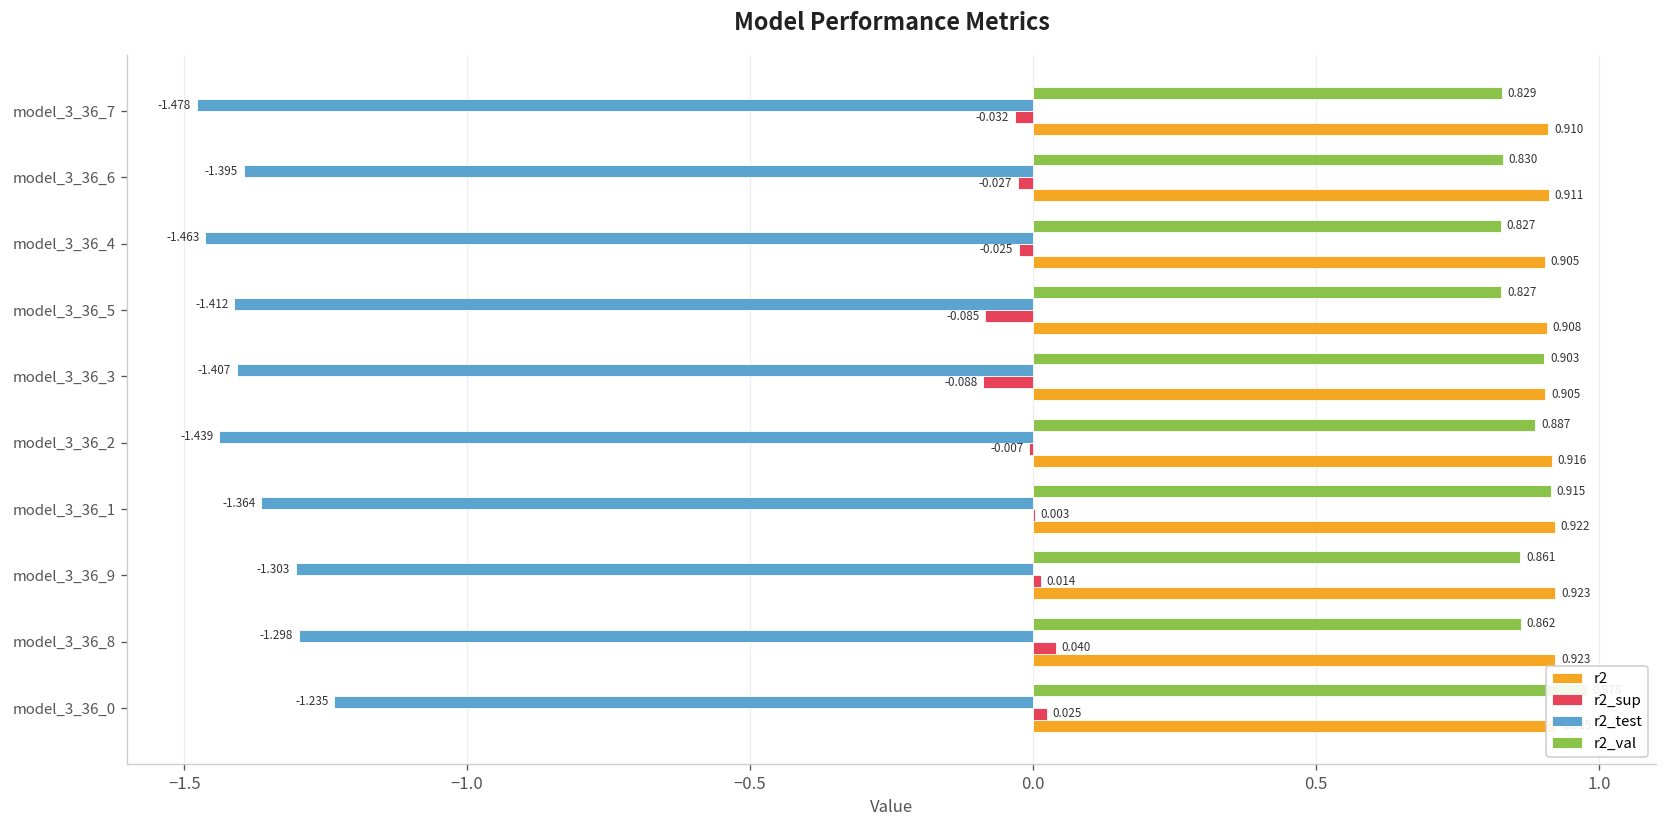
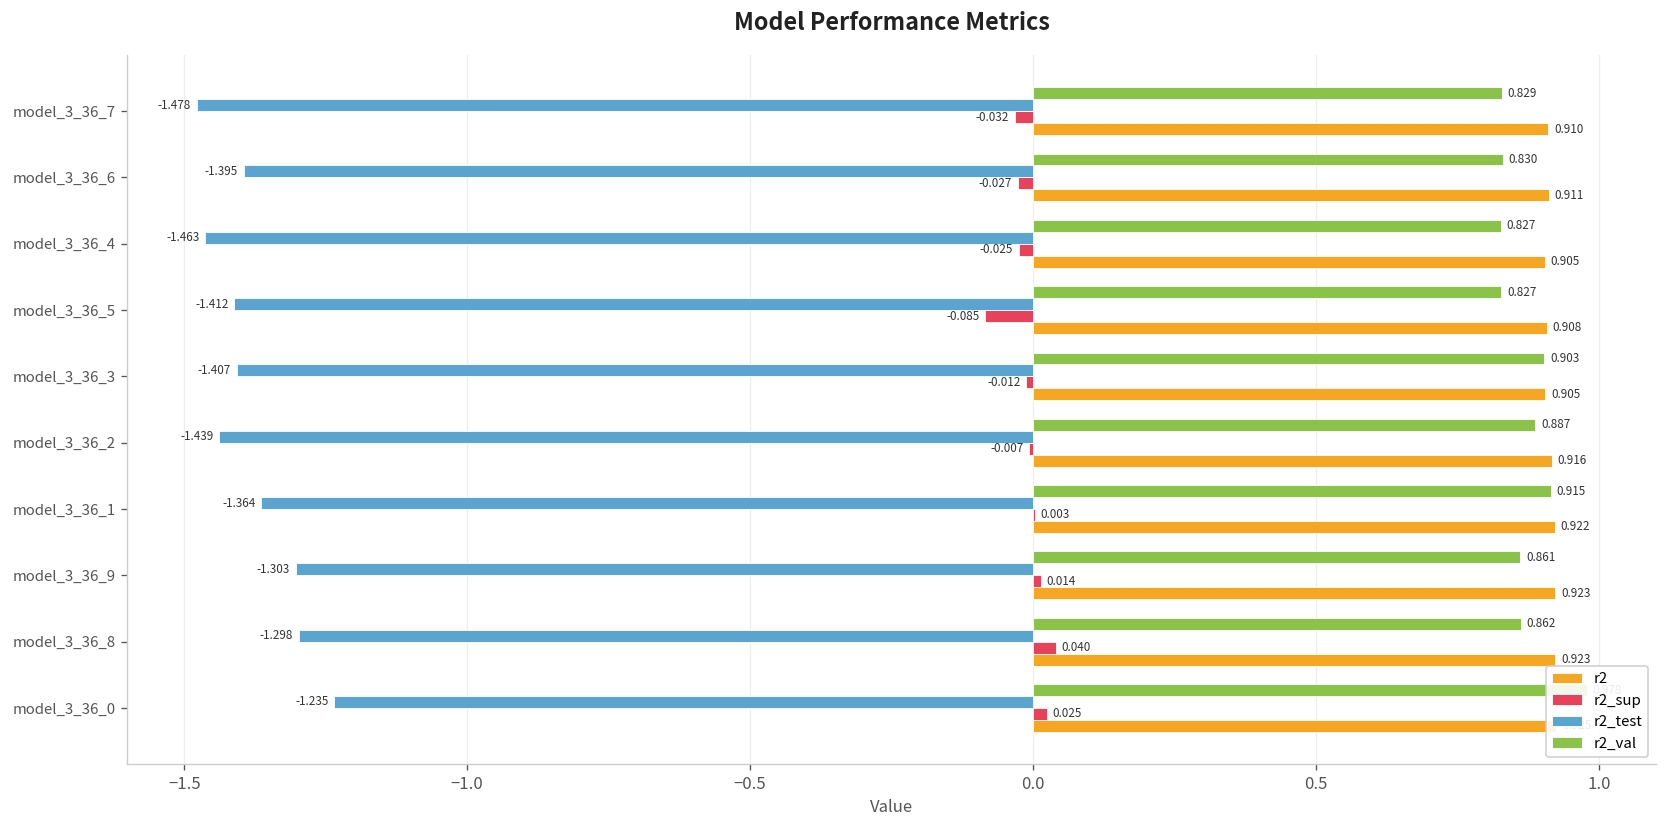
r2_sup, model_3_36_3: -0.088 -> -0.012
